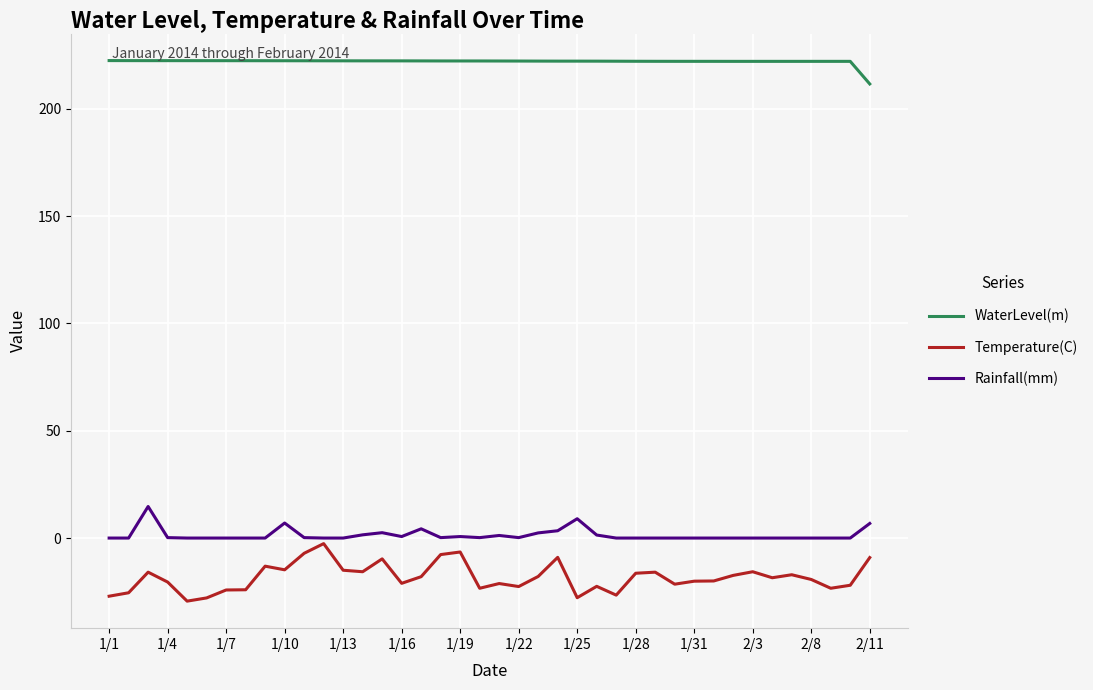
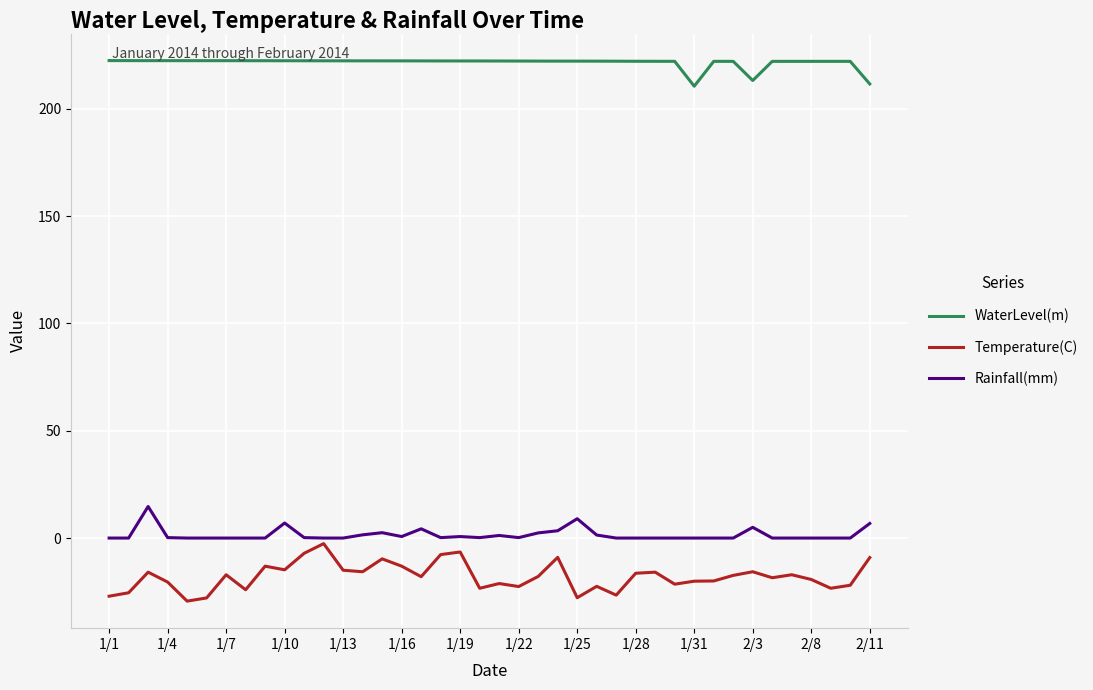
Temperature(C), 1/7: -24 -> -17
Temperature(C), 1/16: -21 -> -13
WaterLevel(m), 1/31: 222 -> 211
WaterLevel(m), 2/3: 222 -> 213
Rainfall(mm), 2/3: 0 -> 5
